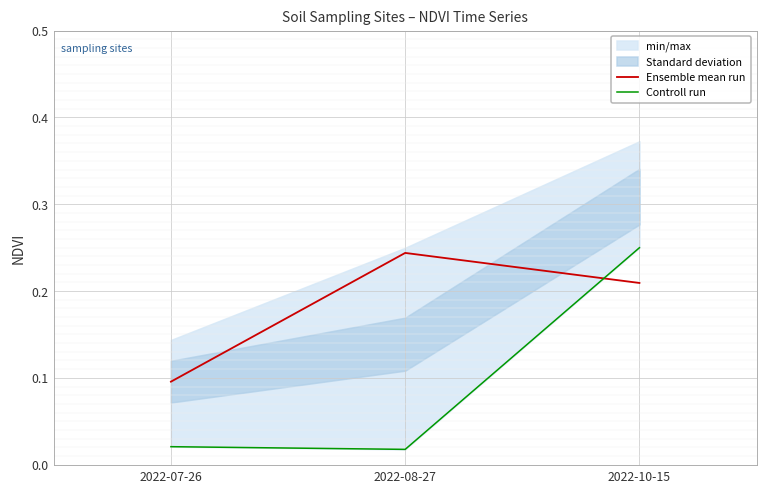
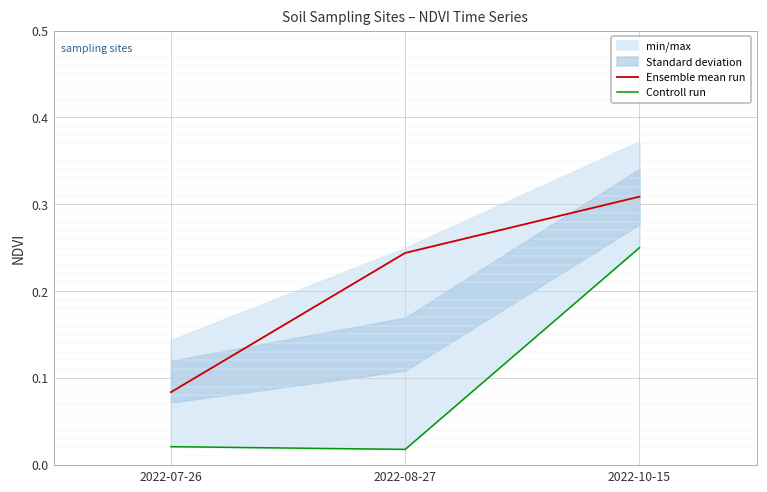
Ensemble mean run, 2022-07-26: 0.10 -> 0.08
Ensemble mean run, 2022-10-15: 0.21 -> 0.31
